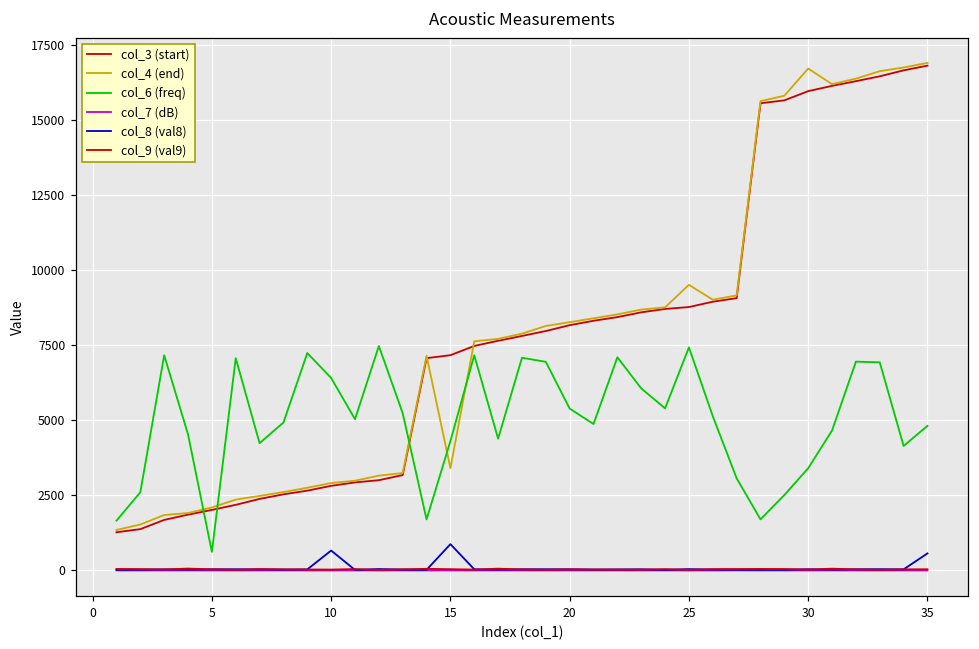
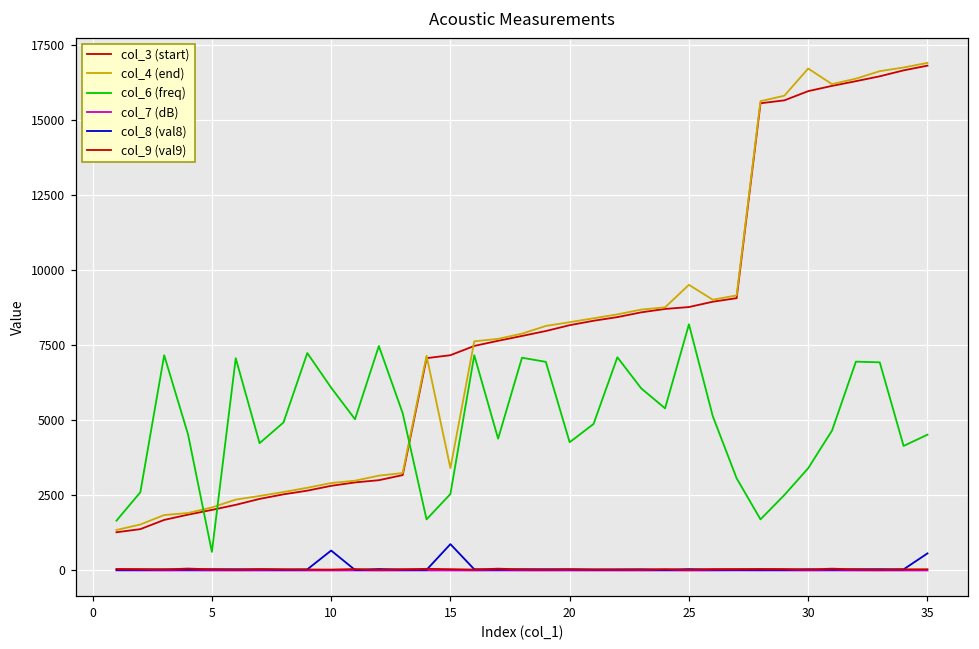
col_6 (freq), 10: 6400 -> 6100
col_6 (freq), 15: 4300 -> 2500
col_6 (freq), 20: 5400 -> 4300
col_6 (freq), 25: 7400 -> 8200
col_6 (freq), 35: 4800 -> 4500
